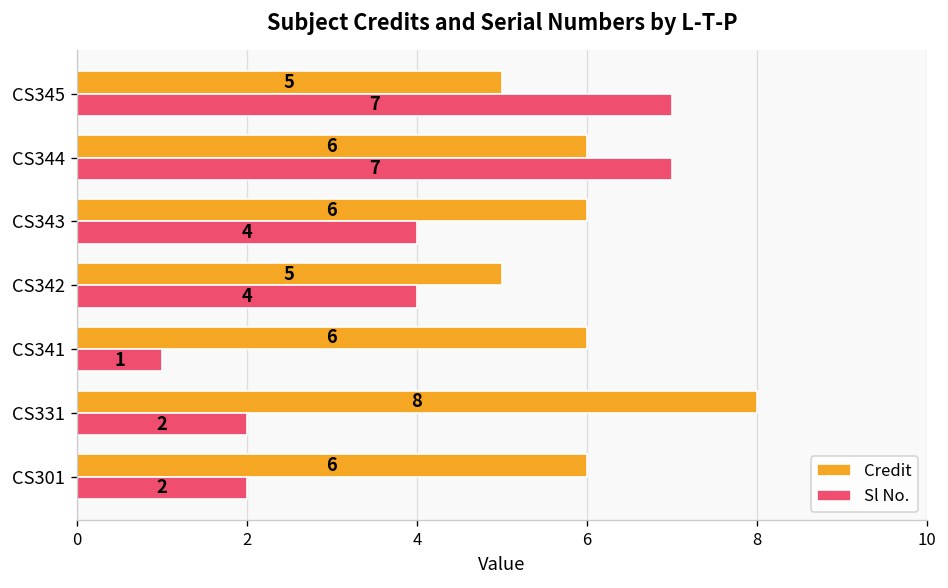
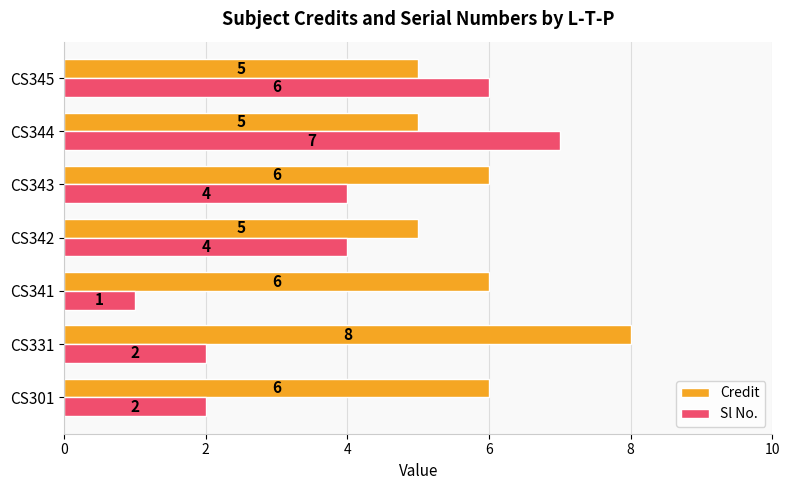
Sl No., CS345: 7 -> 6
Credit, CS344: 6 -> 5
